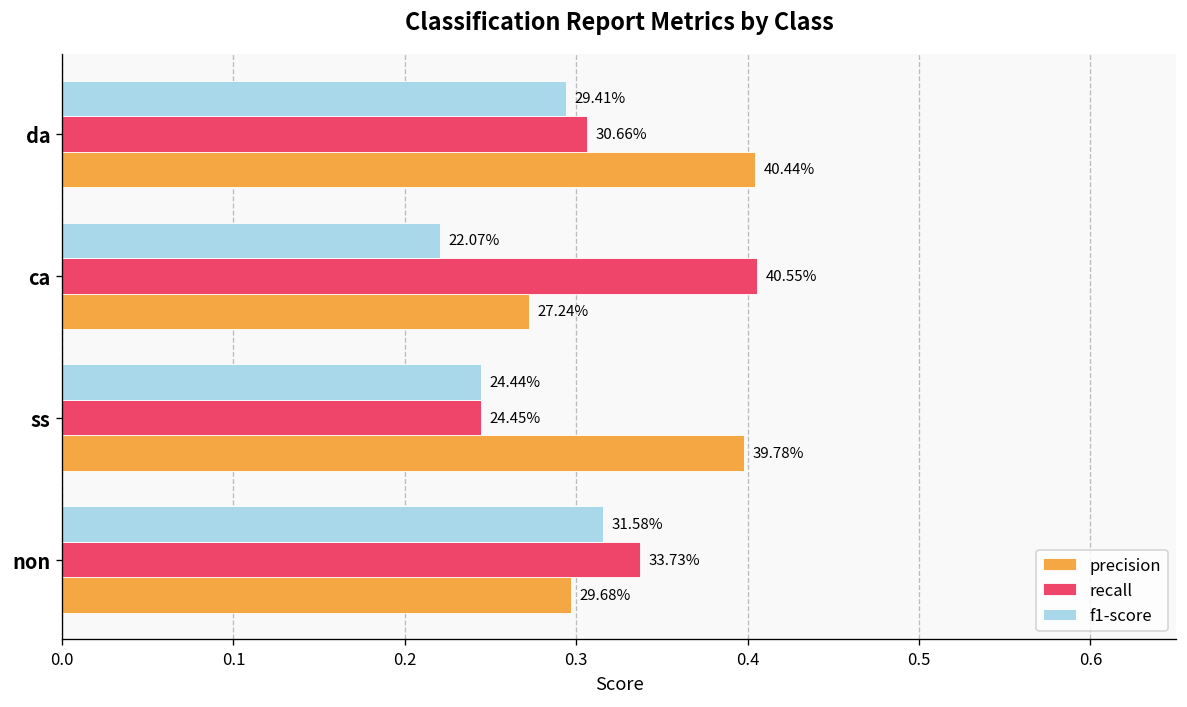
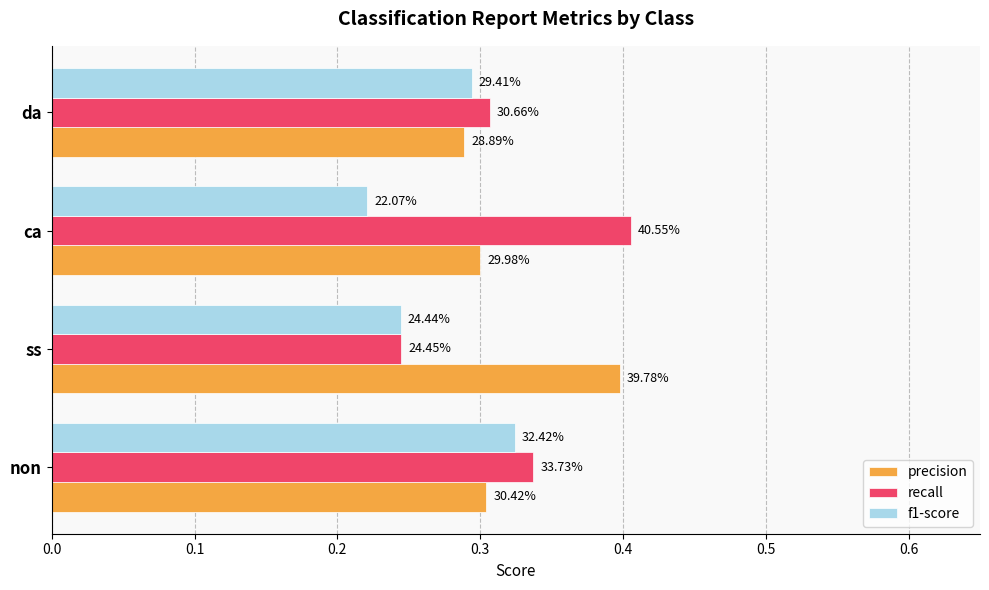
precision, da: 40.44% -> 28.89%
precision, ca: 27.24% -> 29.98%
f1-score, non: 31.58% -> 32.42%
precision, non: 29.68% -> 30.42%
